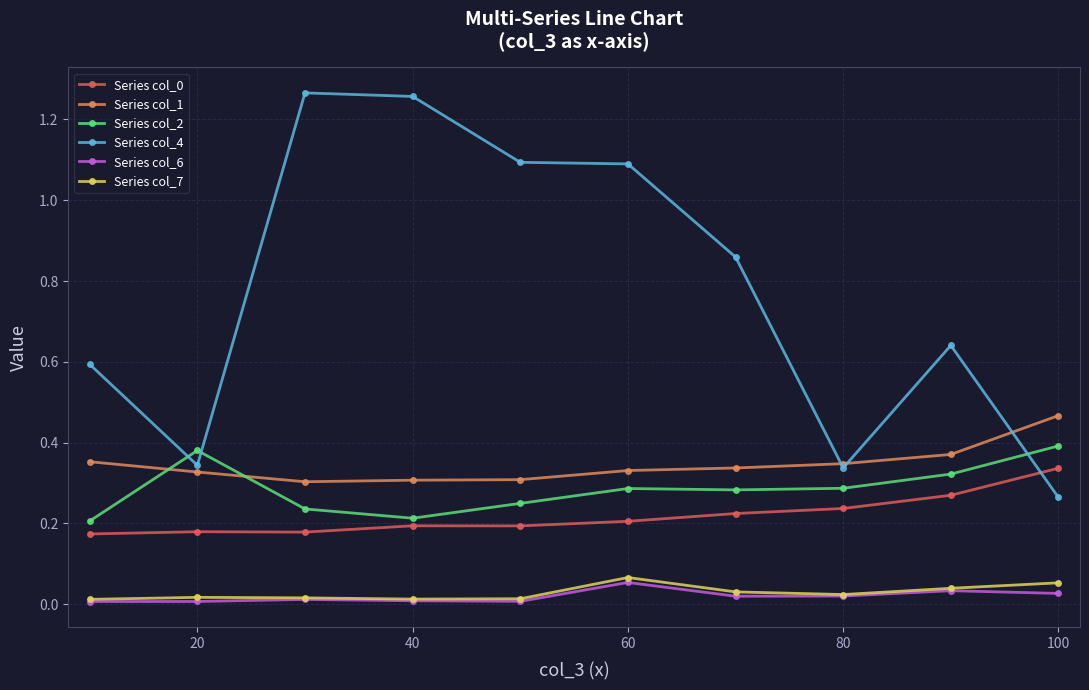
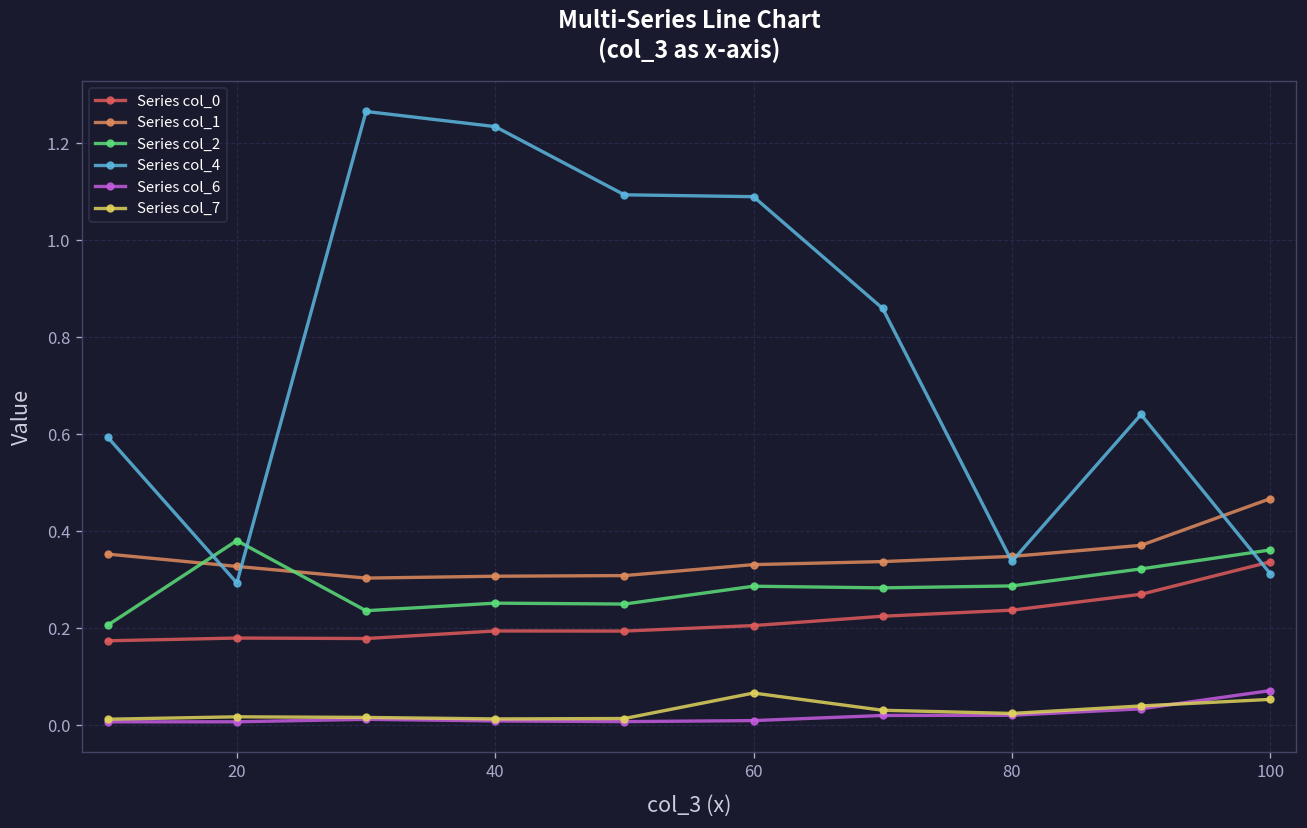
Series col_4, 20: 0.34 -> 0.29
Series col_2, 40: 0.21 -> 0.25
Series col_4, 40: 1.26 -> 1.23
Series col_6, 60: 0.05 -> 0.01
Series col_2, 100: 0.39 -> 0.36
Series col_4, 100: 0.26 -> 0.31
Series col_6, 100: 0.03 -> 0.07
